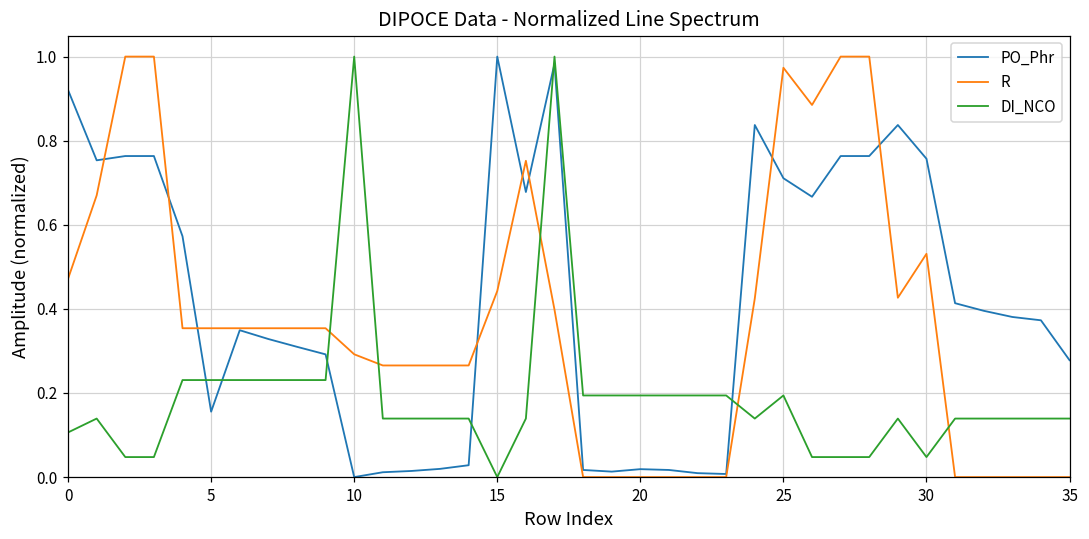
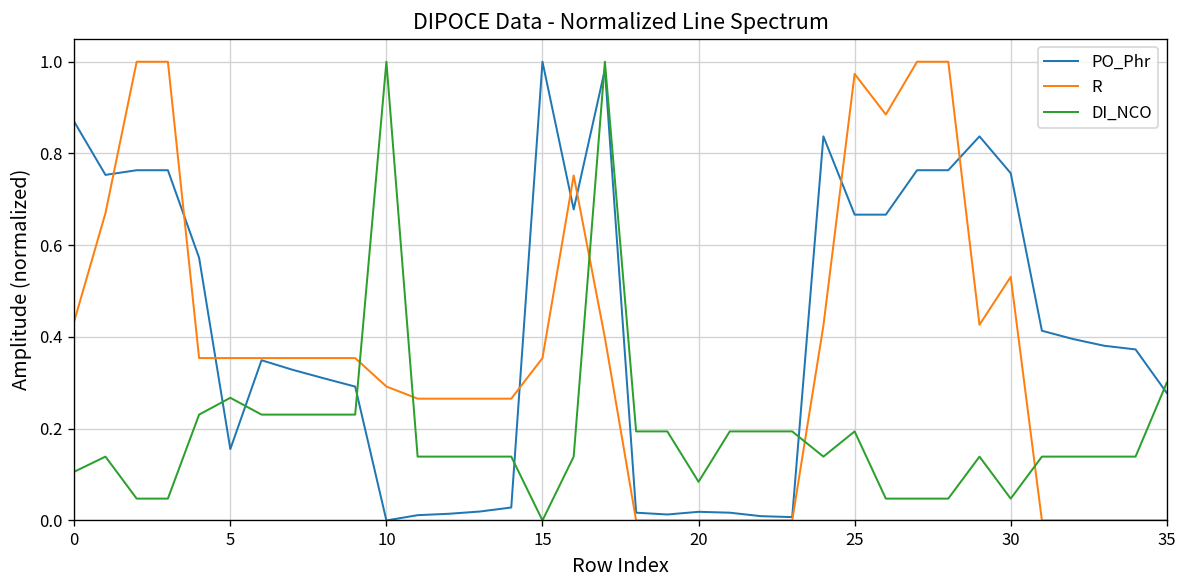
PO_Phr, 0: 0.92 -> 0.87
R, 0: 0.47 -> 0.43
DI_NCO, 5: 0.23 -> 0.27
R, 15: 0.44 -> 0.35
DI_NCO, 20: 0.19 -> 0.08
PO_Phr, 25: 0.71 -> 0.67
DI_NCO, 35: 0.14 -> 0.30
